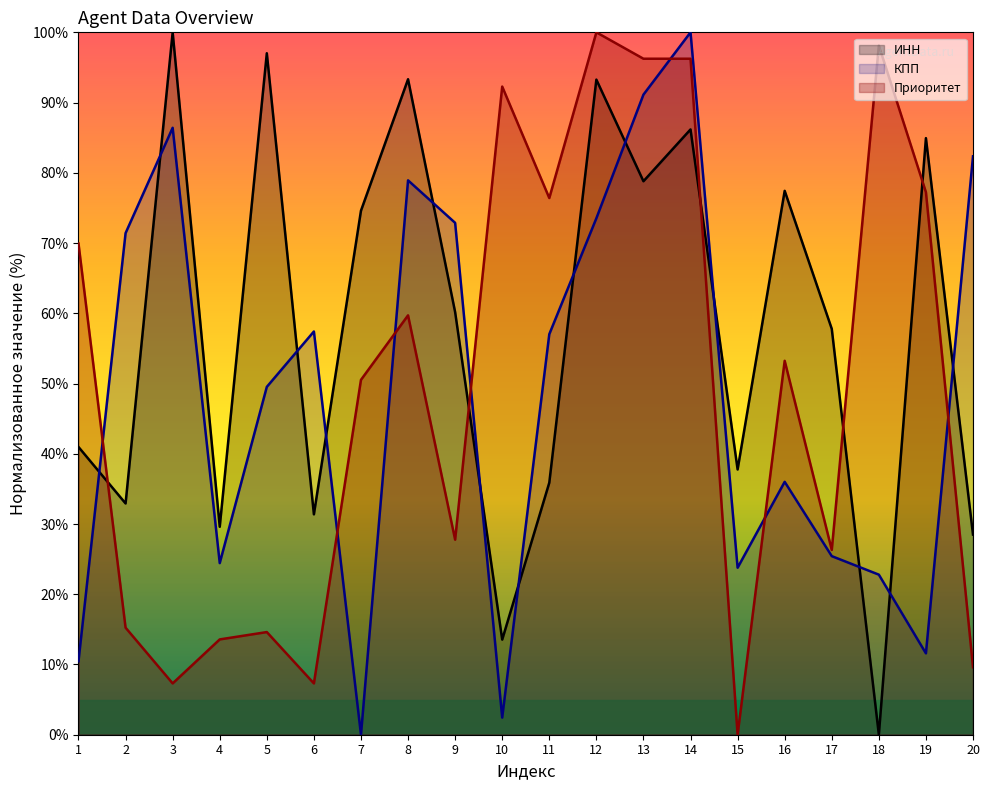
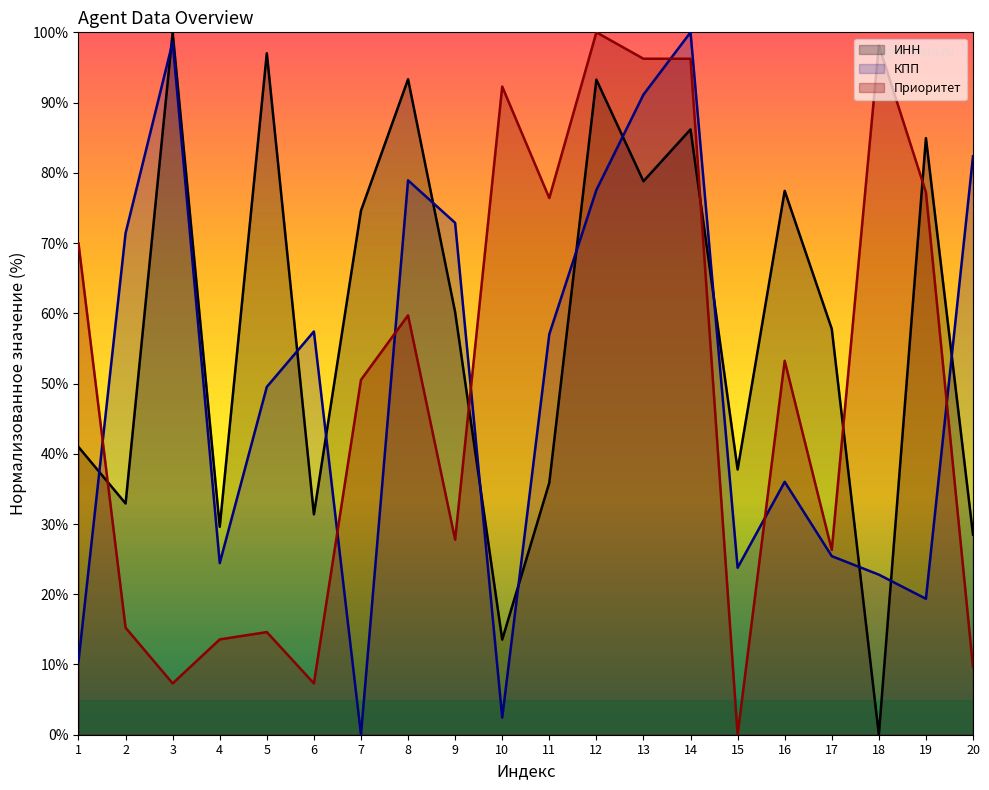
КПП, 3: 86% -> 99%
КПП, 12: 74% -> 78%
КПП, 19: 12% -> 19%
